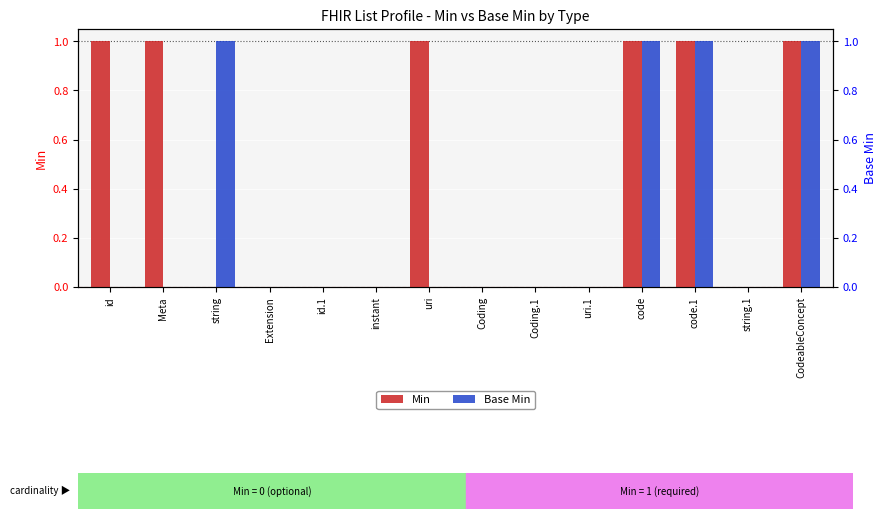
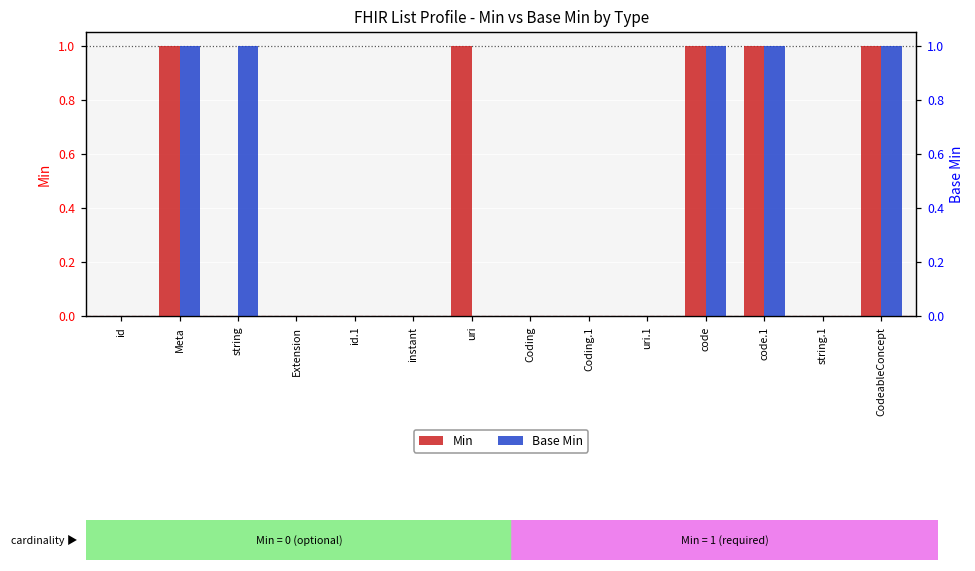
Min, id: 1 -> 0
Base Min, Meta: 0 -> 1
